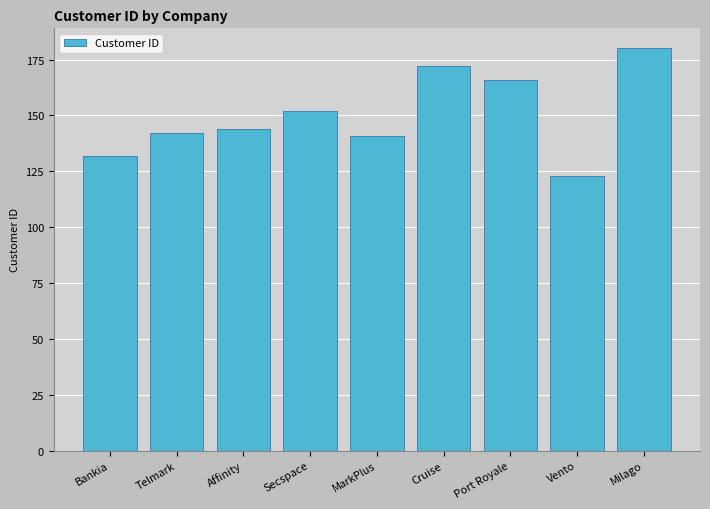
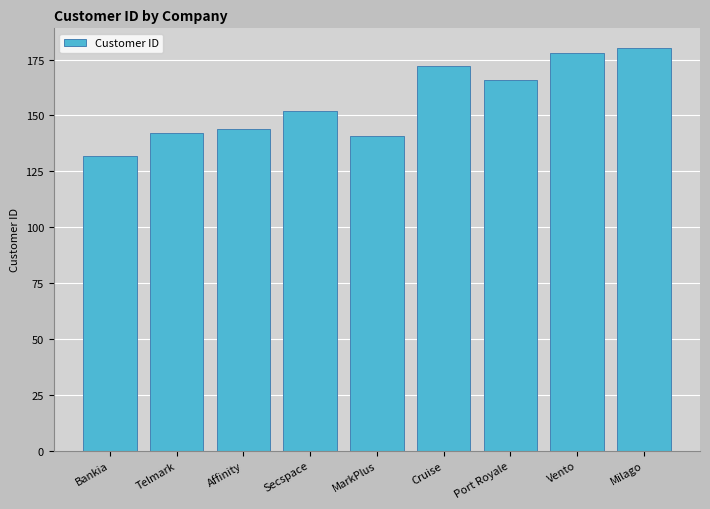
Vento: 123 -> 178
